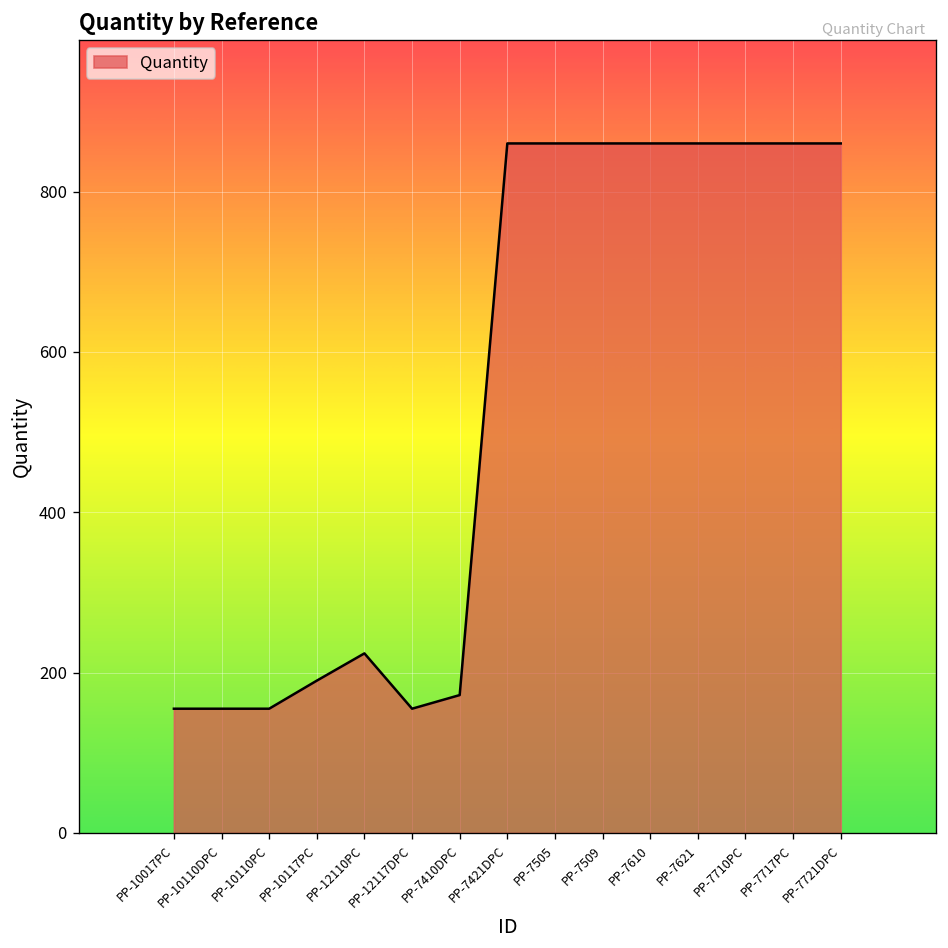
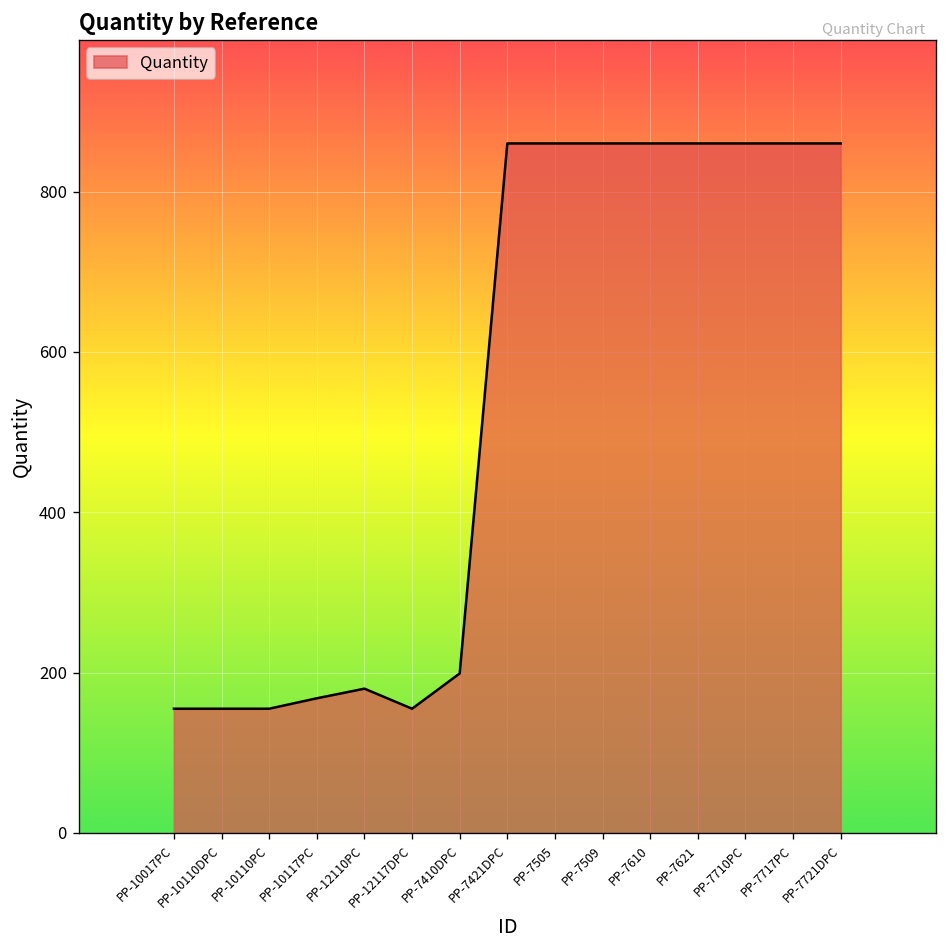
PP-10117PC: 190 -> 170
PP-12110PC: 220 -> 180
PP-7410DPC: 170 -> 200
